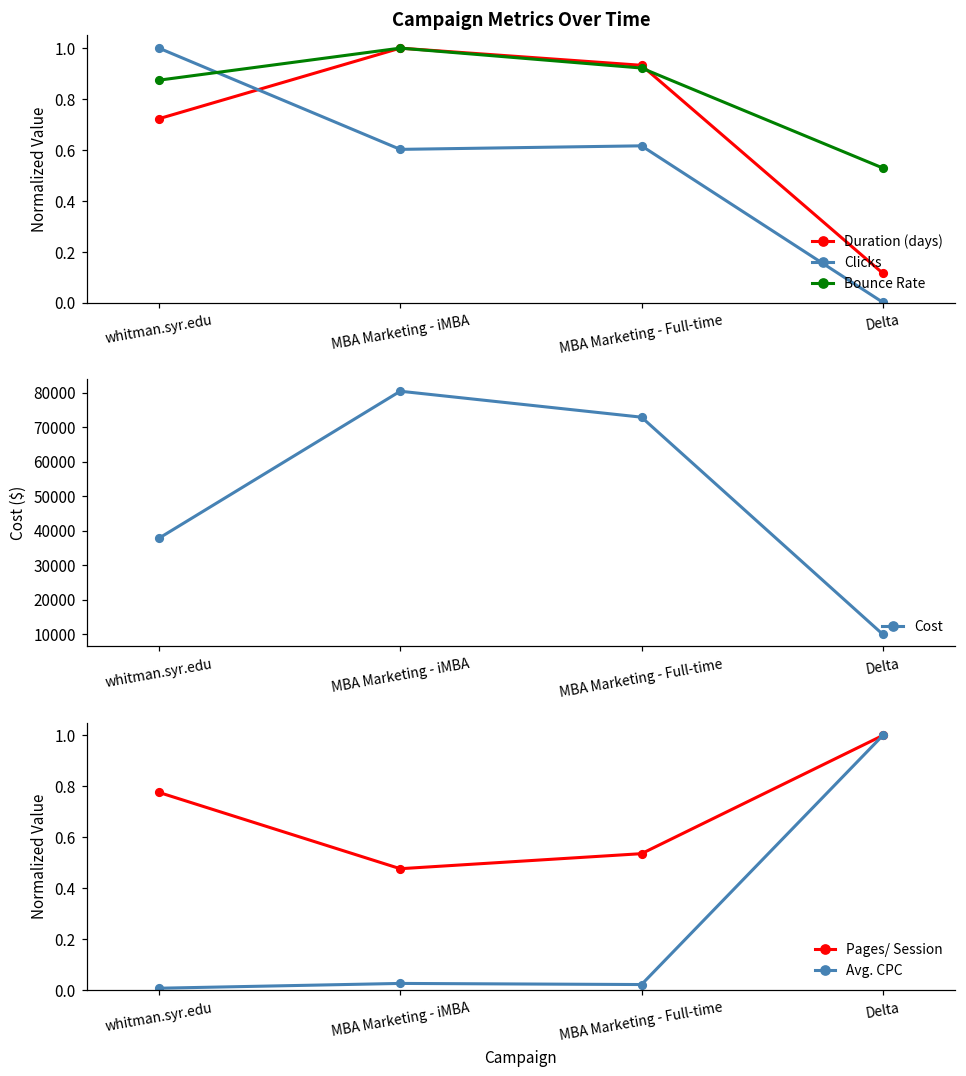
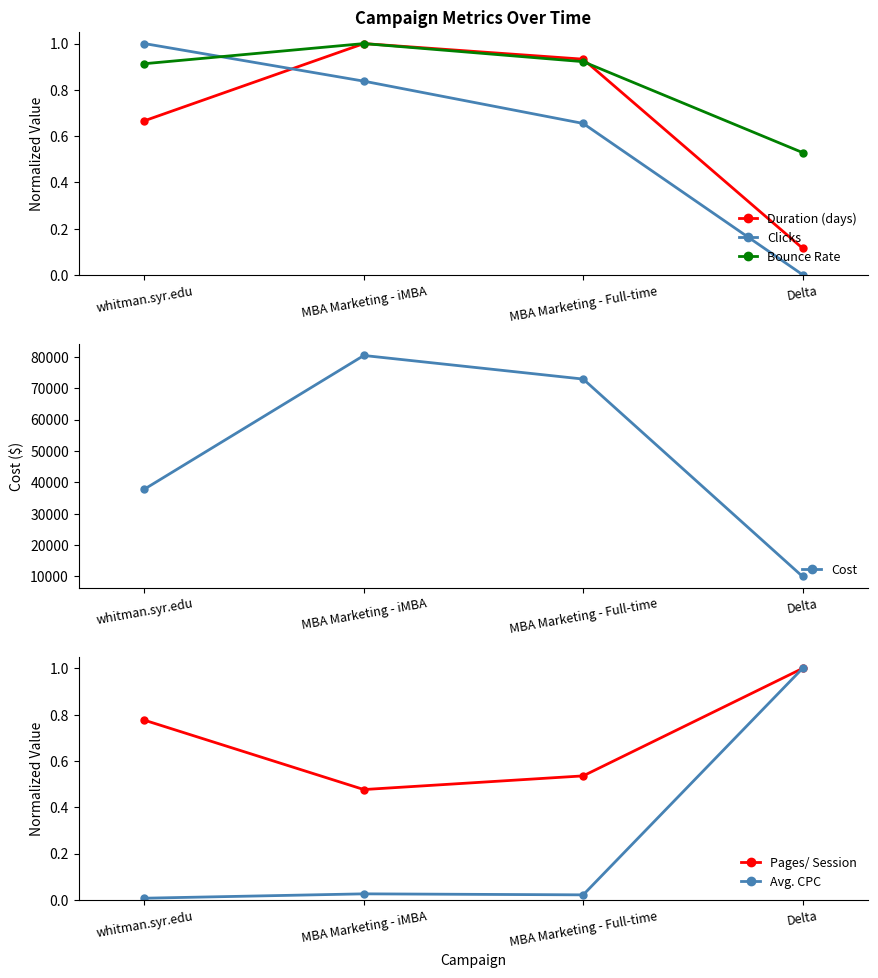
Campaign Metrics Over Time, Duration (days), whitman.syr.edu: 0.72 -> 0.67
Campaign Metrics Over Time, Bounce Rate, whitman.syr.edu: 0.87 -> 0.91
Campaign Metrics Over Time, Clicks, MBA Marketing - iMBA: 0.60 -> 0.84
Campaign Metrics Over Time, Clicks, MBA Marketing - Full-time: 0.62 -> 0.65
